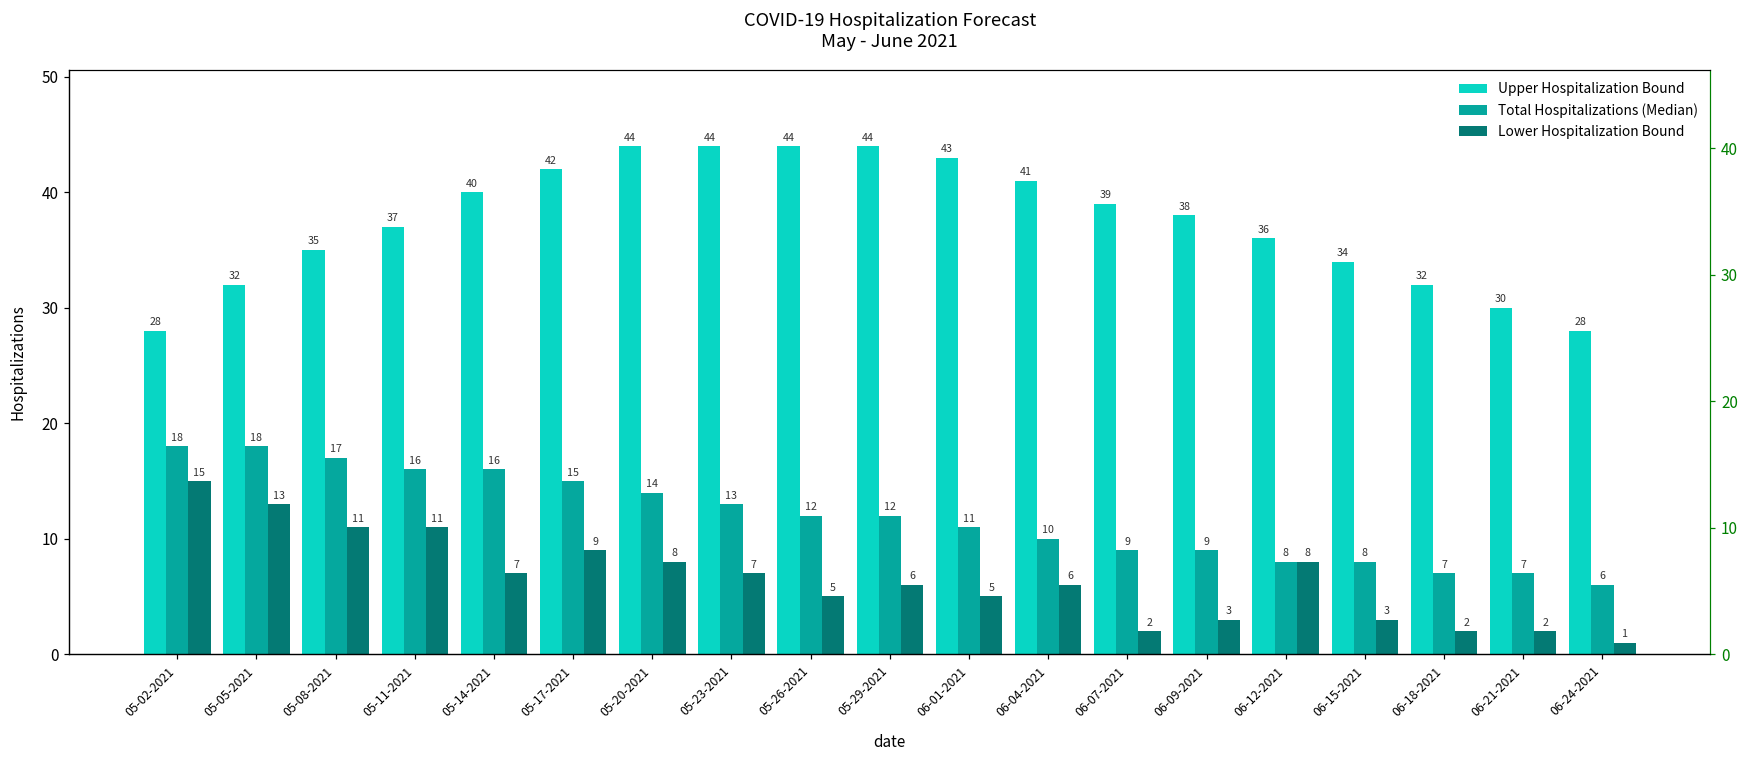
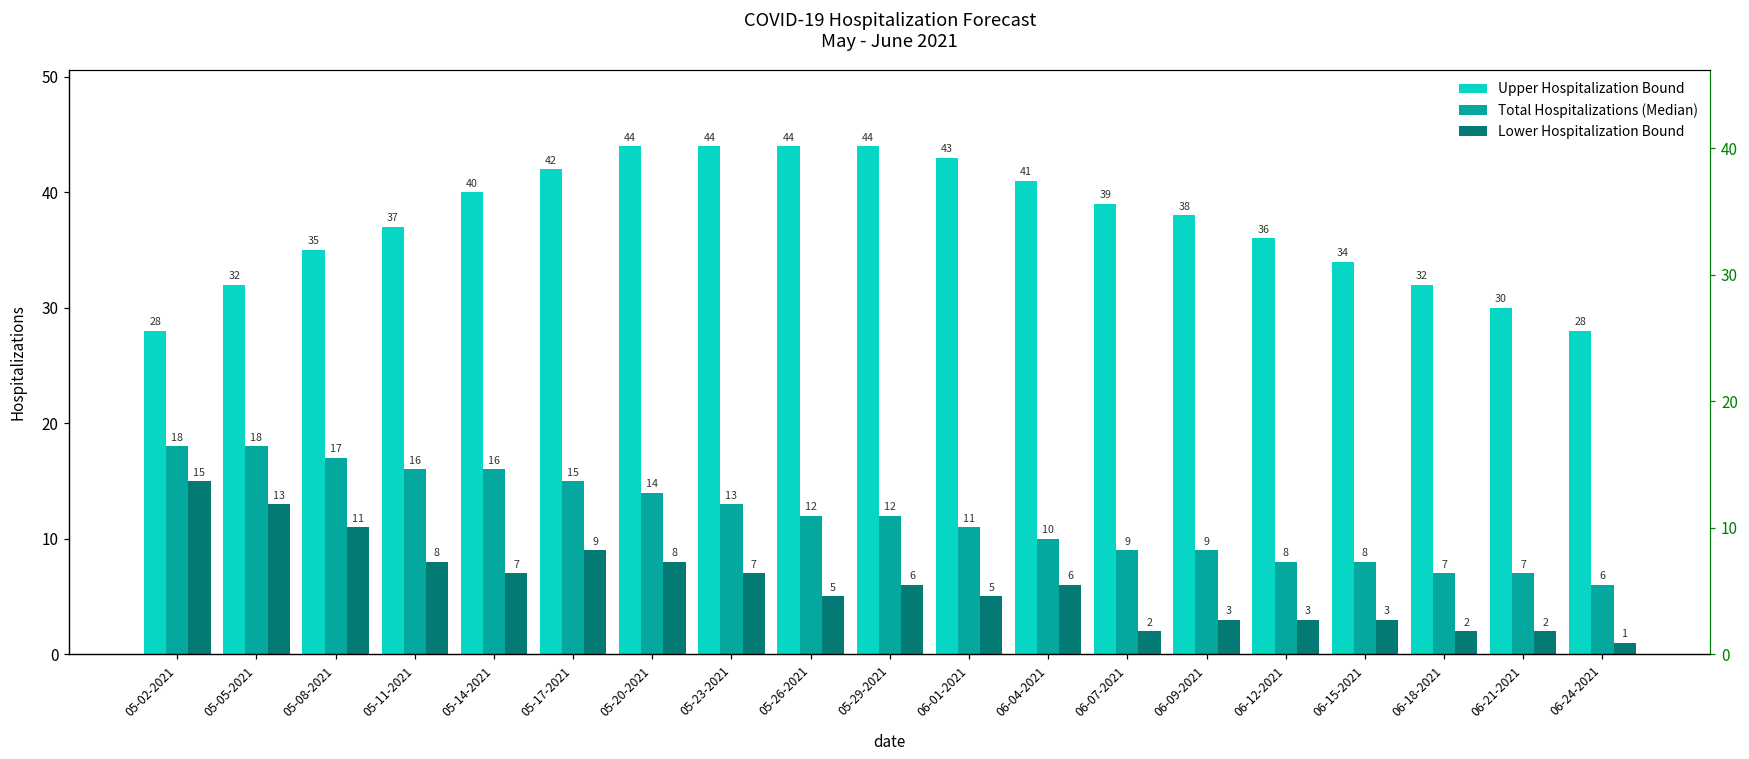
Lower Hospitalization Bound, 05-11-2021: 11 -> 8
Lower Hospitalization Bound, 06-12-2021: 8 -> 3
